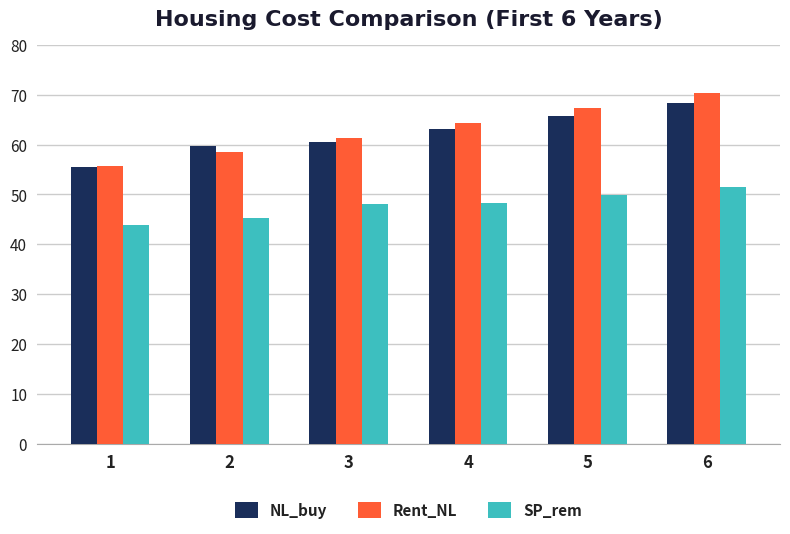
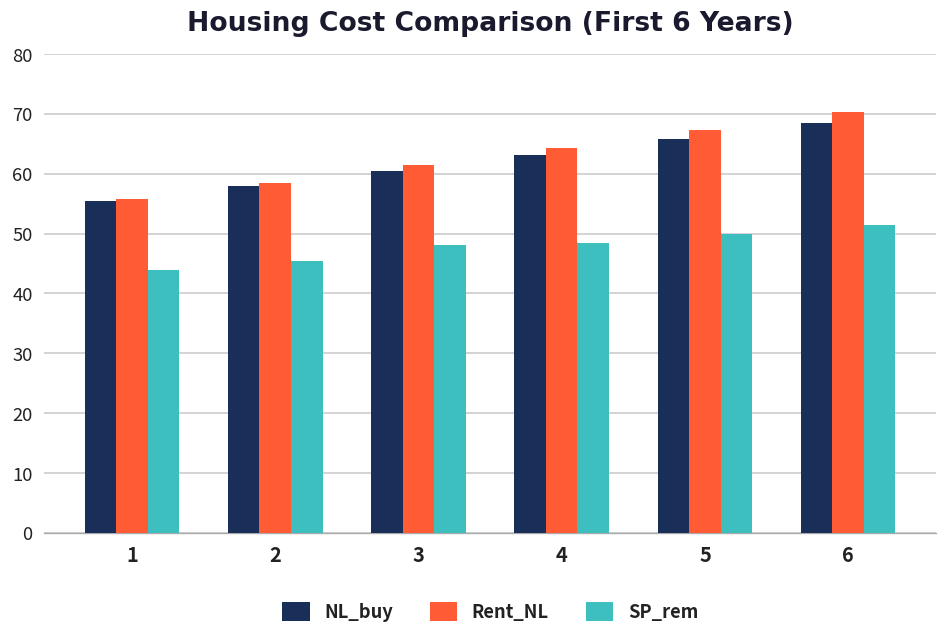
NL_buy, 2: 60 -> 58
